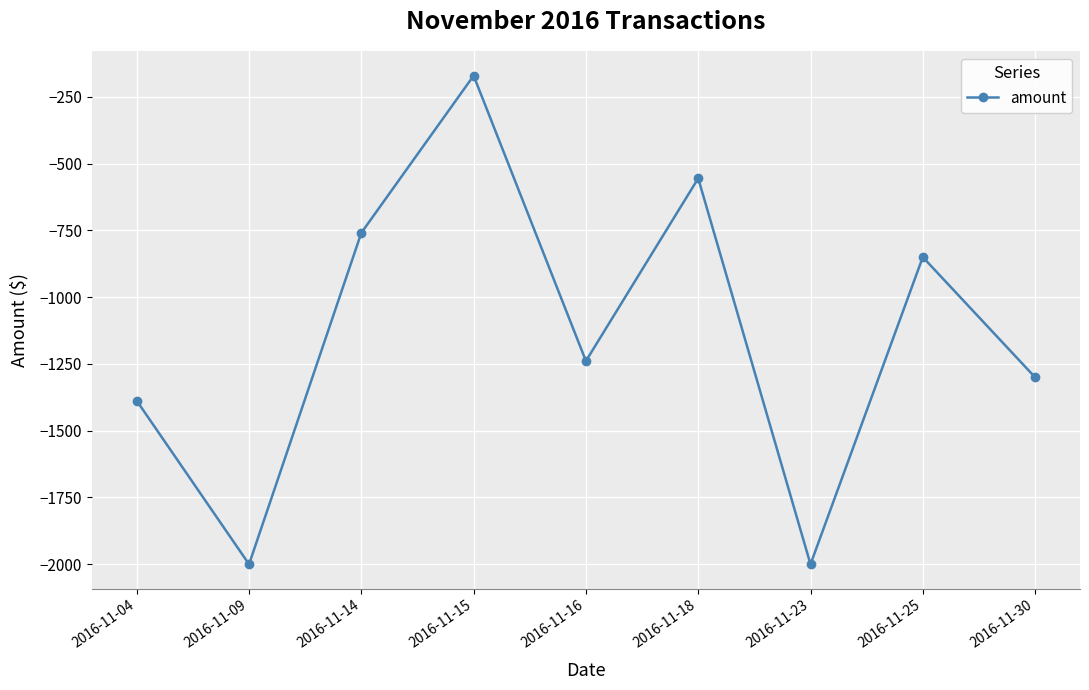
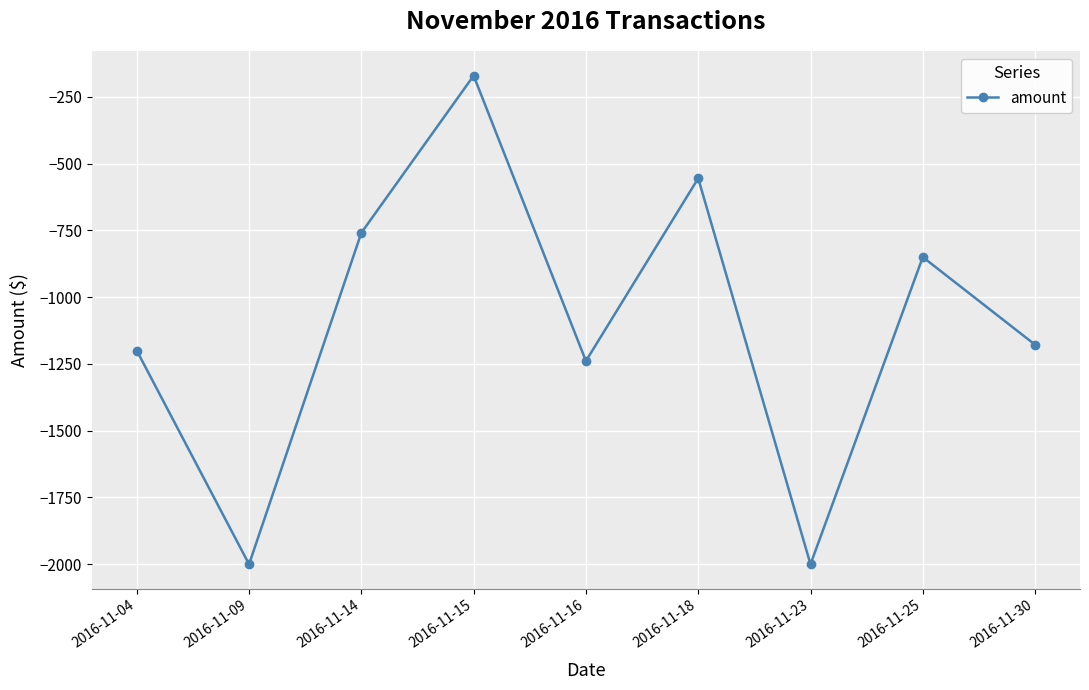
2016-11-04: -1390 -> -1200
2016-11-30: -1300 -> -1180
